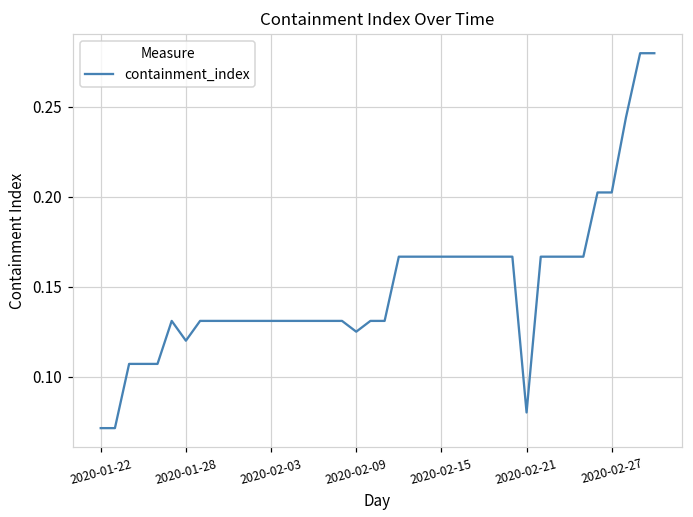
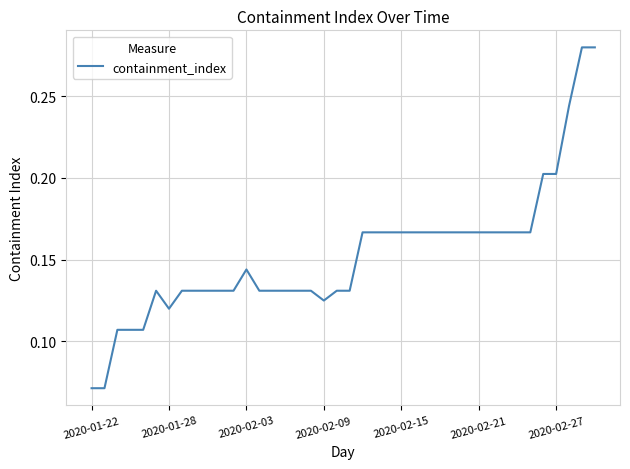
2020-02-03: 0.131 -> 0.144
2020-02-21: 0.080 -> 0.167
